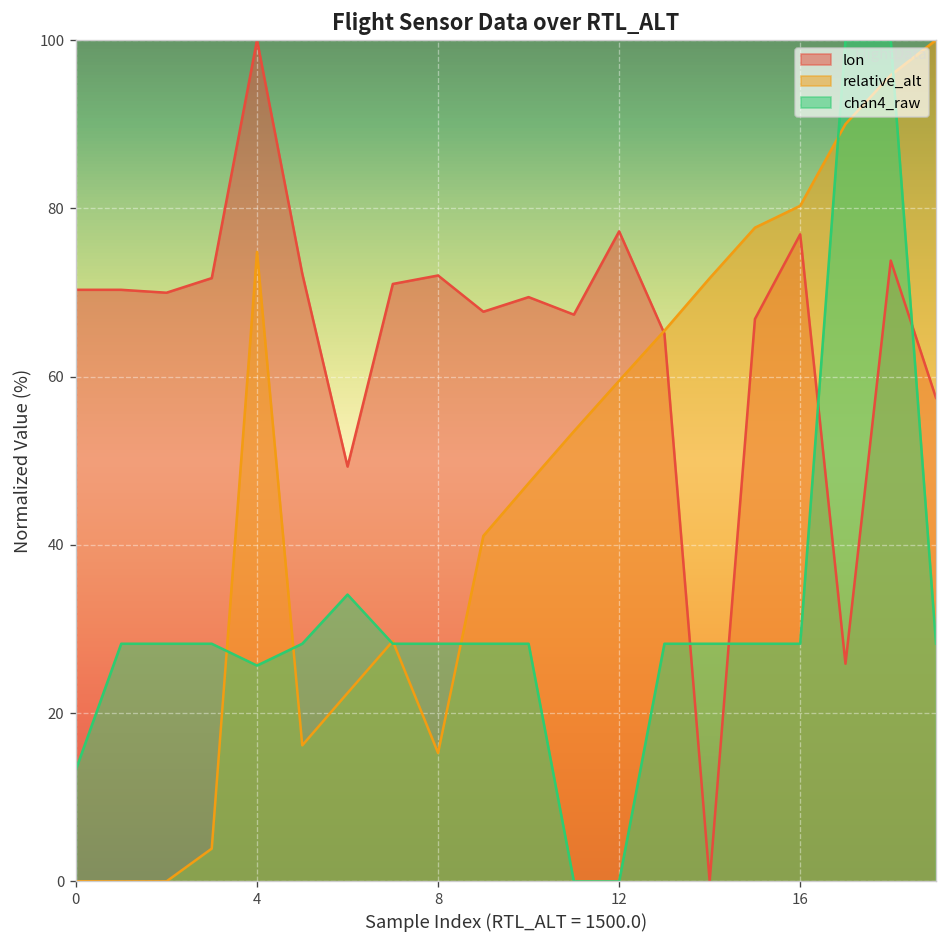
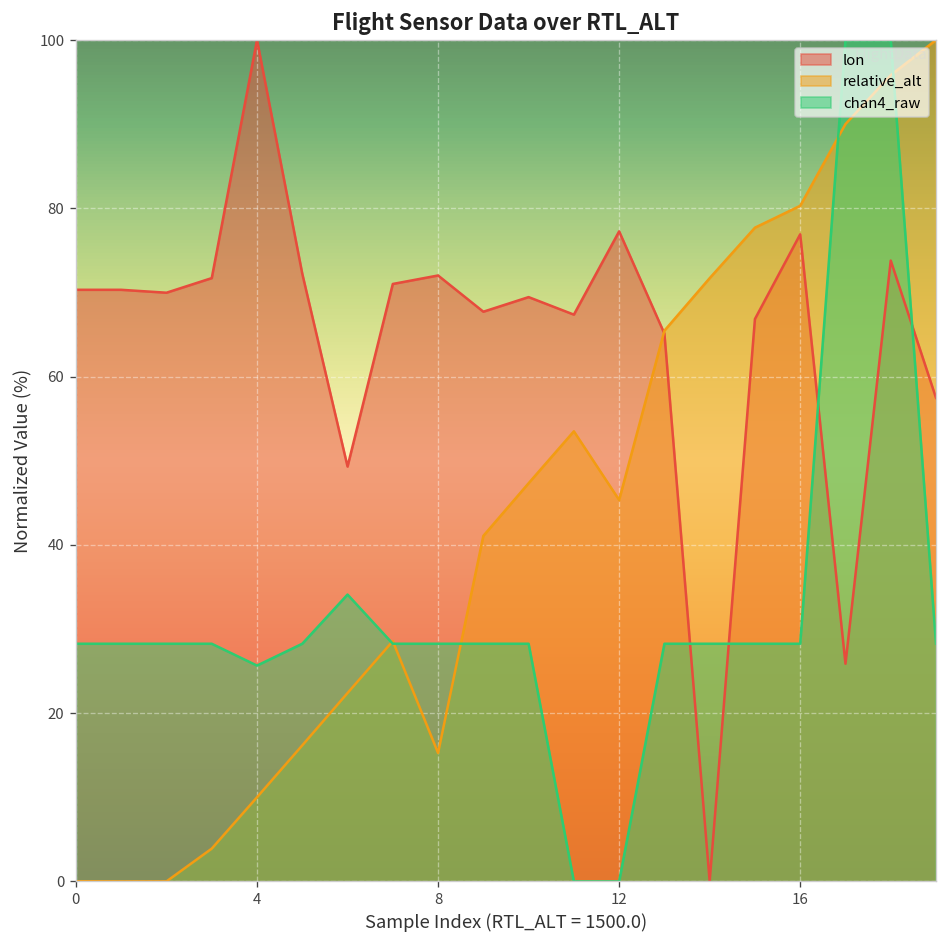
chan4_raw, 0: 13 -> 28
relative_alt, 4: 75 -> 10
relative_alt, 12: 60 -> 45
